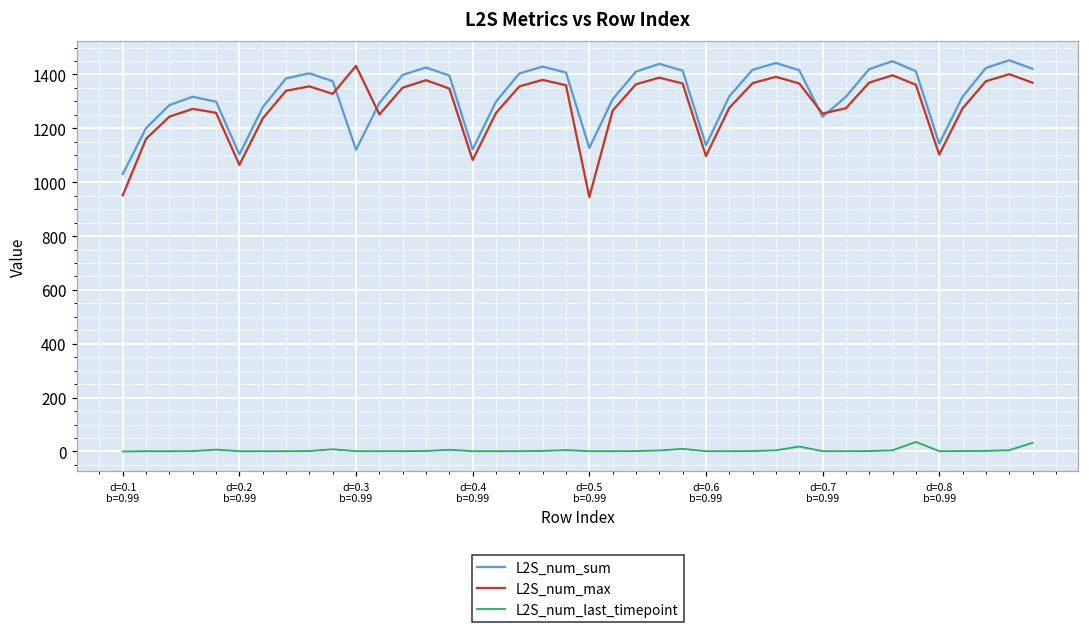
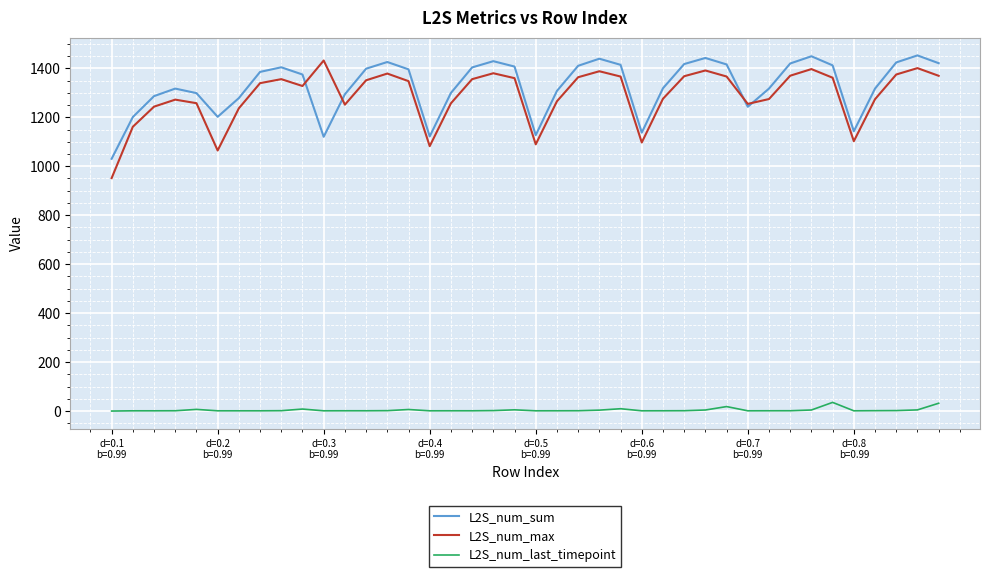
L2S_num_sum, d=0.2 b=0.99: 1100 -> 1200
L2S_num_max, d=0.5 b=0.99: 940 -> 1090
